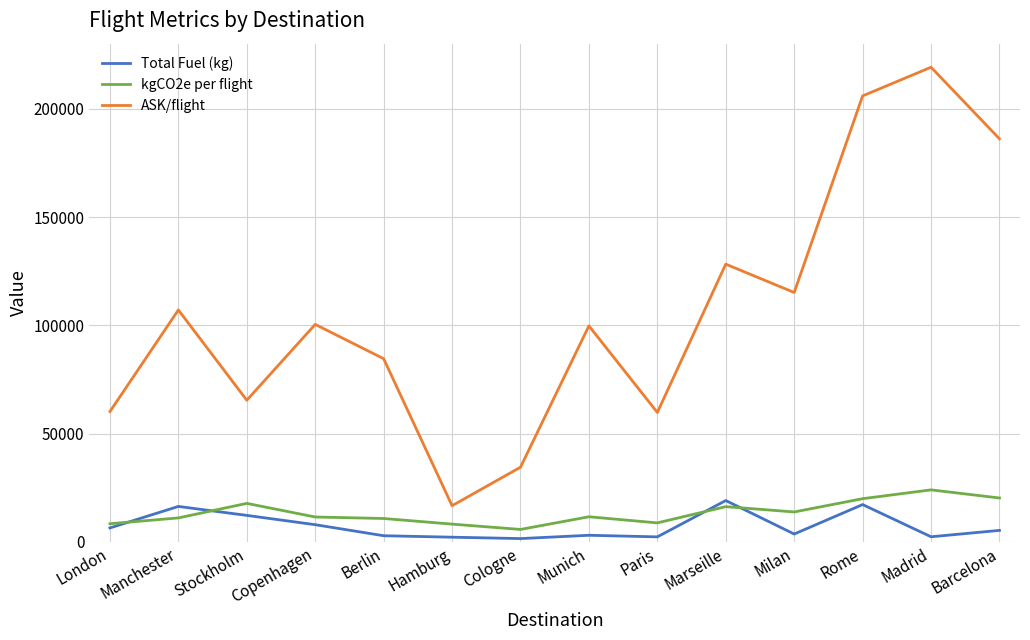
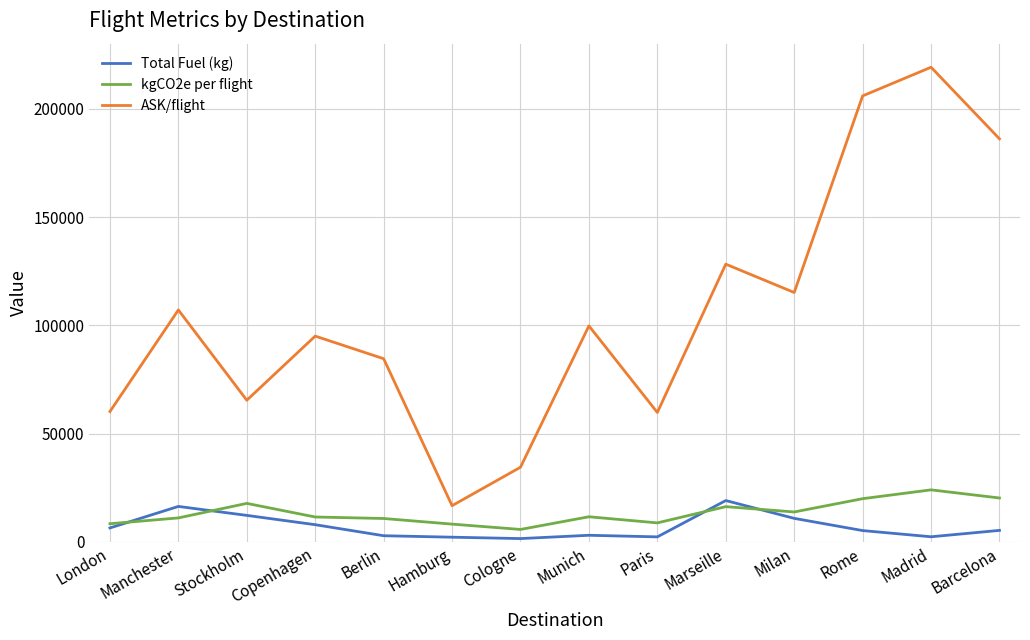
ASK/flight, Copenhagen: 100000 -> 95000
Total Fuel (kg), Milan: 4000 -> 11000
Total Fuel (kg), Rome: 17000 -> 5000
